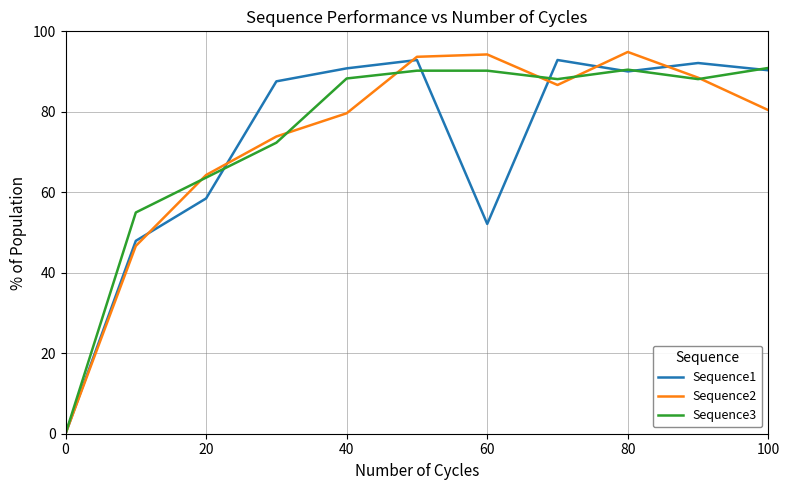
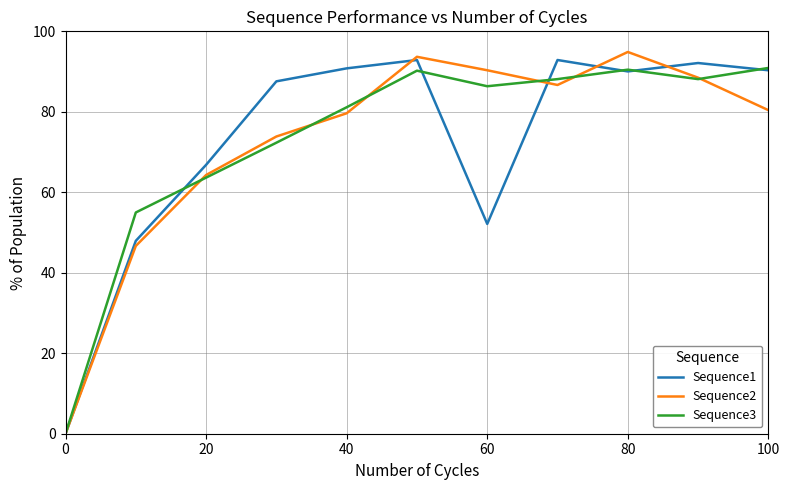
Sequence1, 20: 58 -> 67
Sequence3, 40: 88 -> 81
Sequence2, 60: 94 -> 90
Sequence3, 60: 90 -> 86
